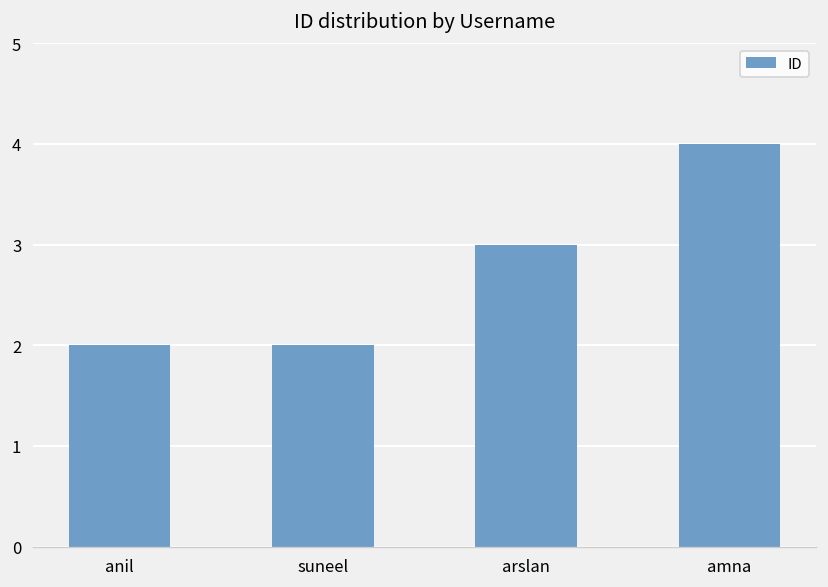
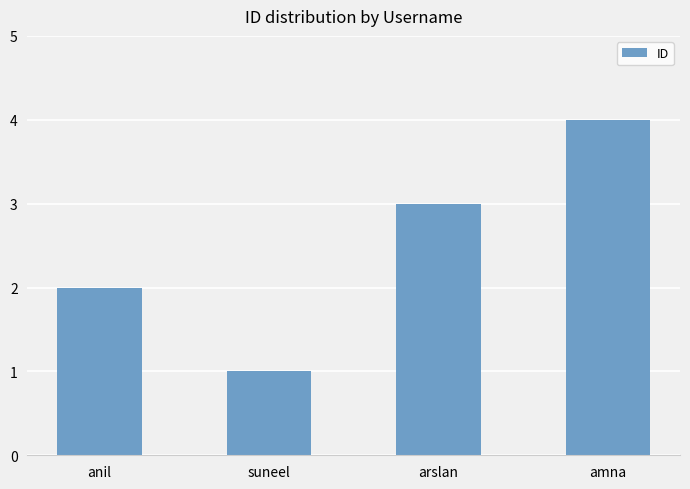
suneel: 2 -> 1
